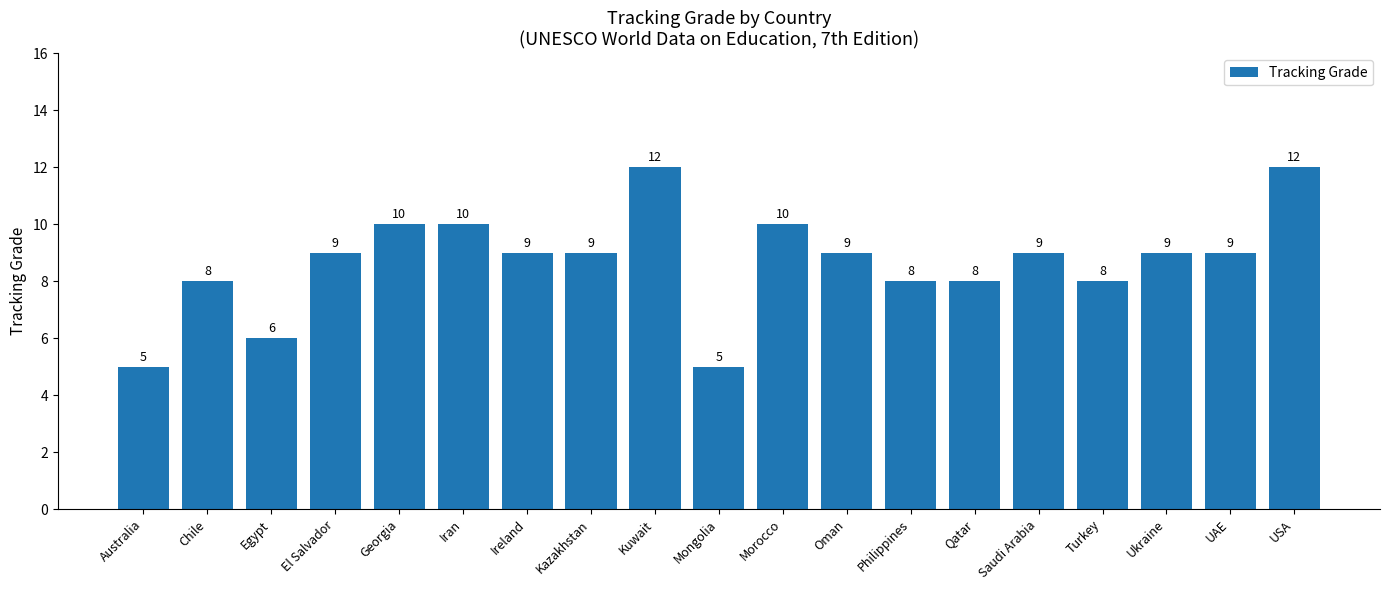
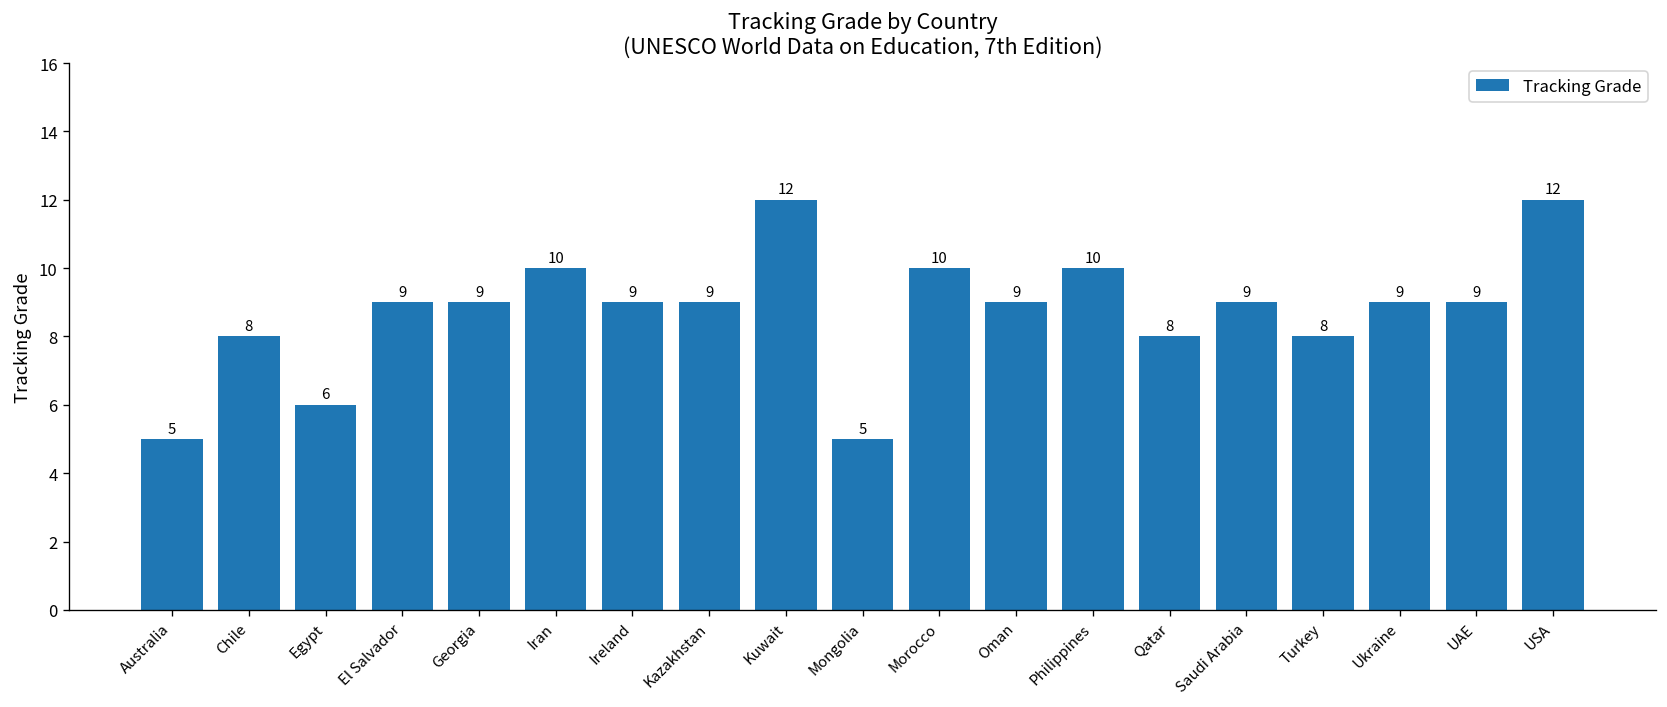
Georgia: 10 -> 9
Philippines: 8 -> 10
